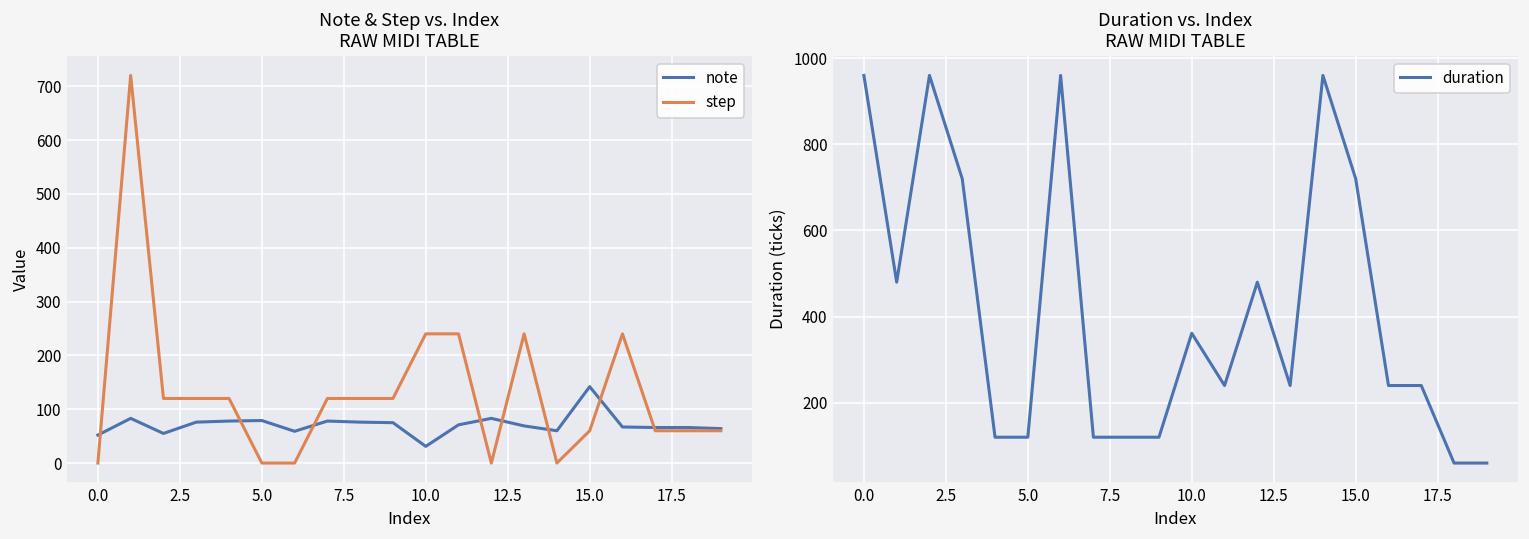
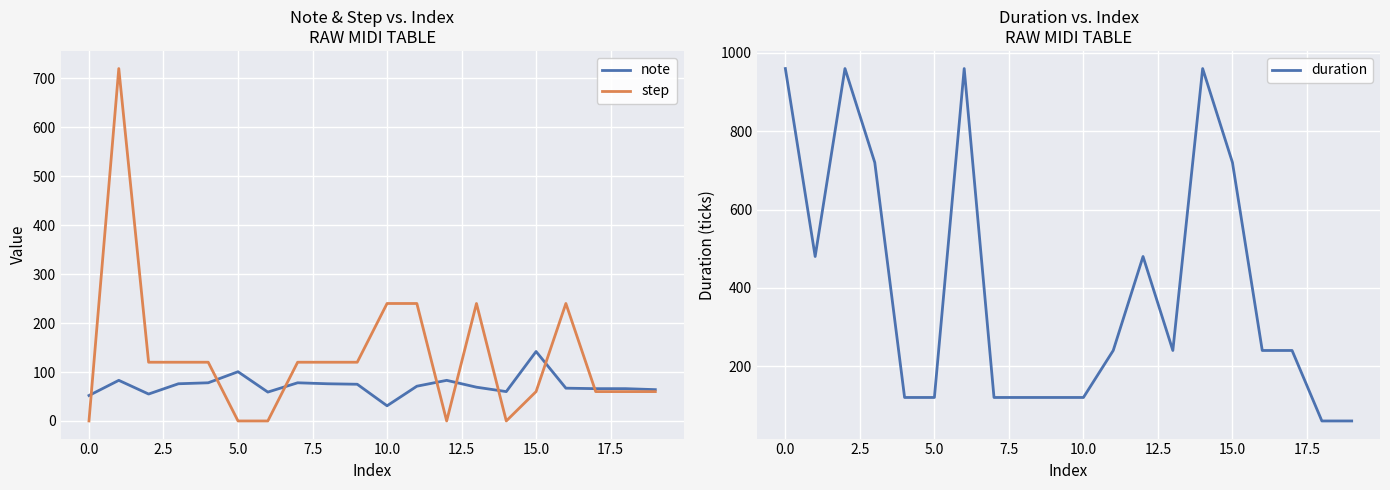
Note & Step vs. Index RAW MIDI TABLE, note, 5.0: 80 -> 100
Duration vs. Index RAW MIDI TABLE, 10.0: 360 -> 120
